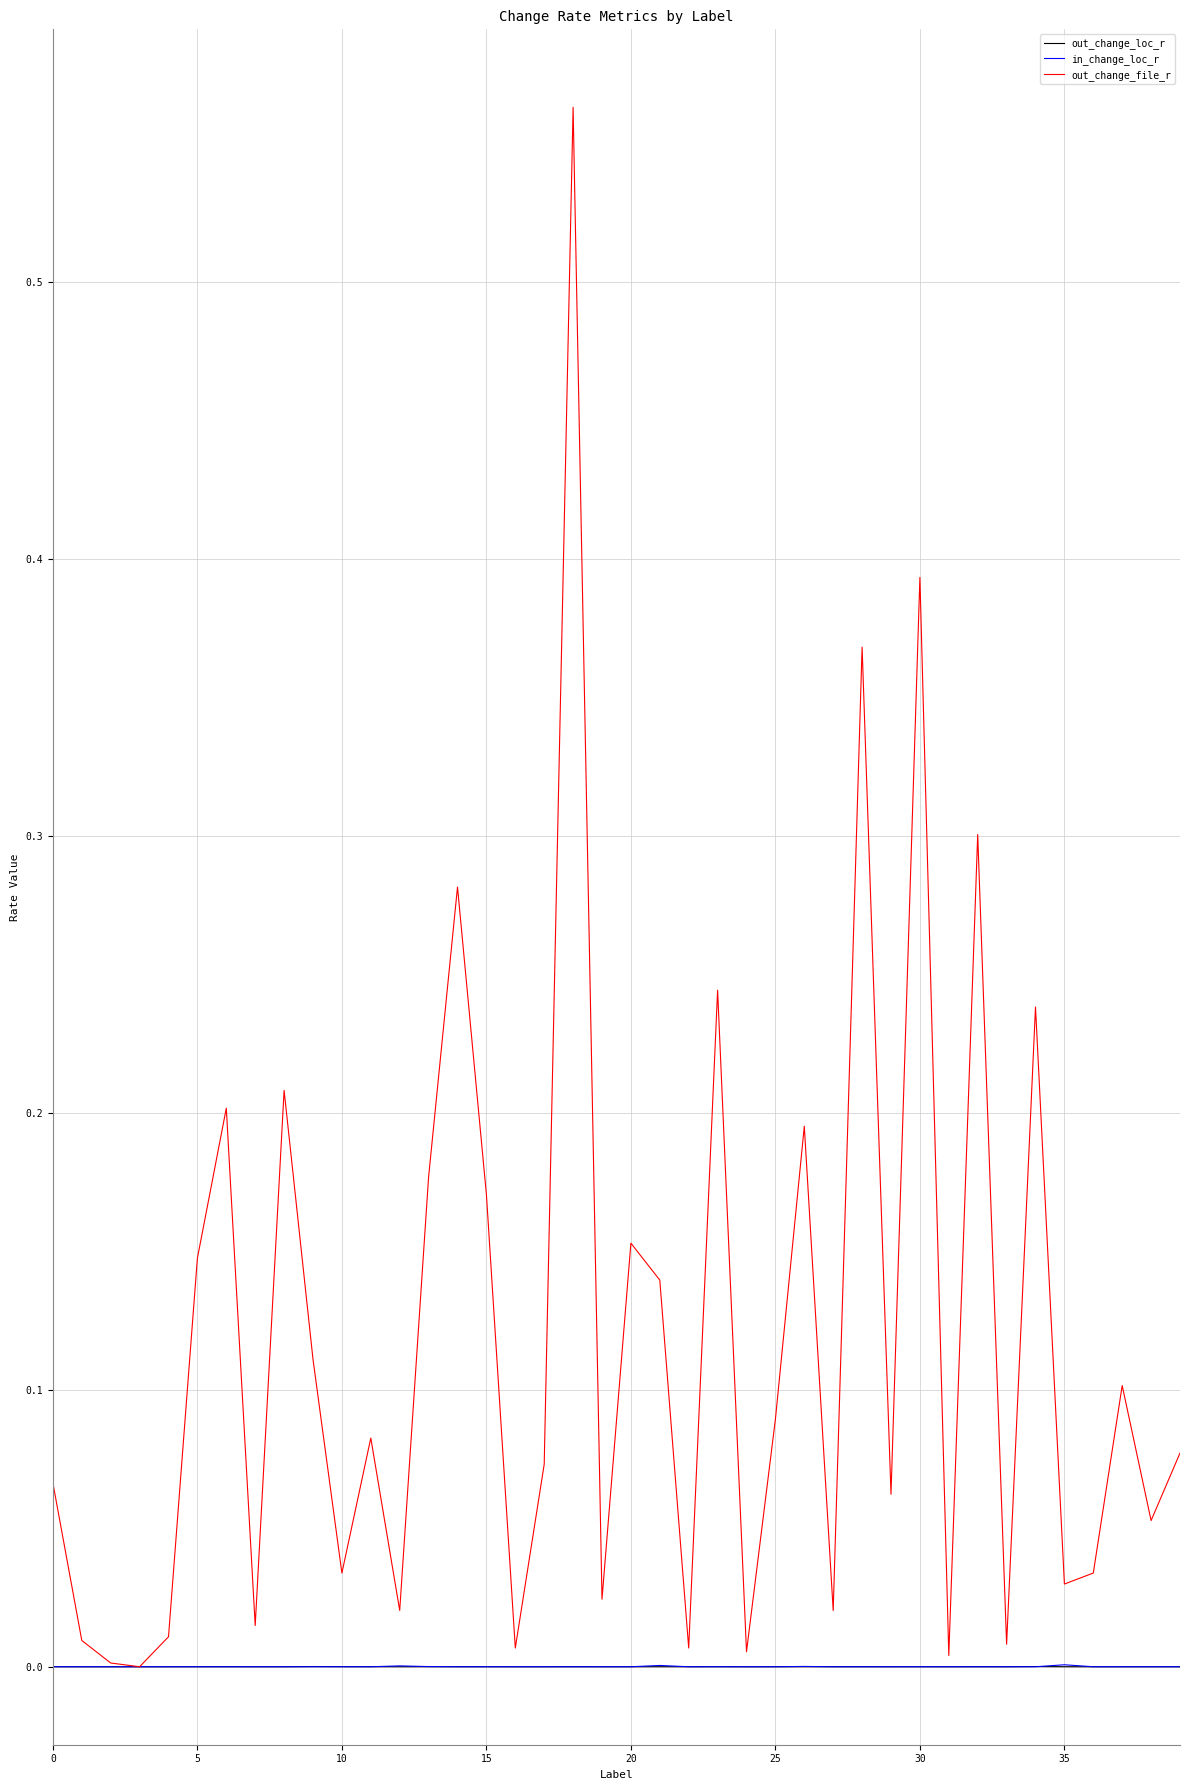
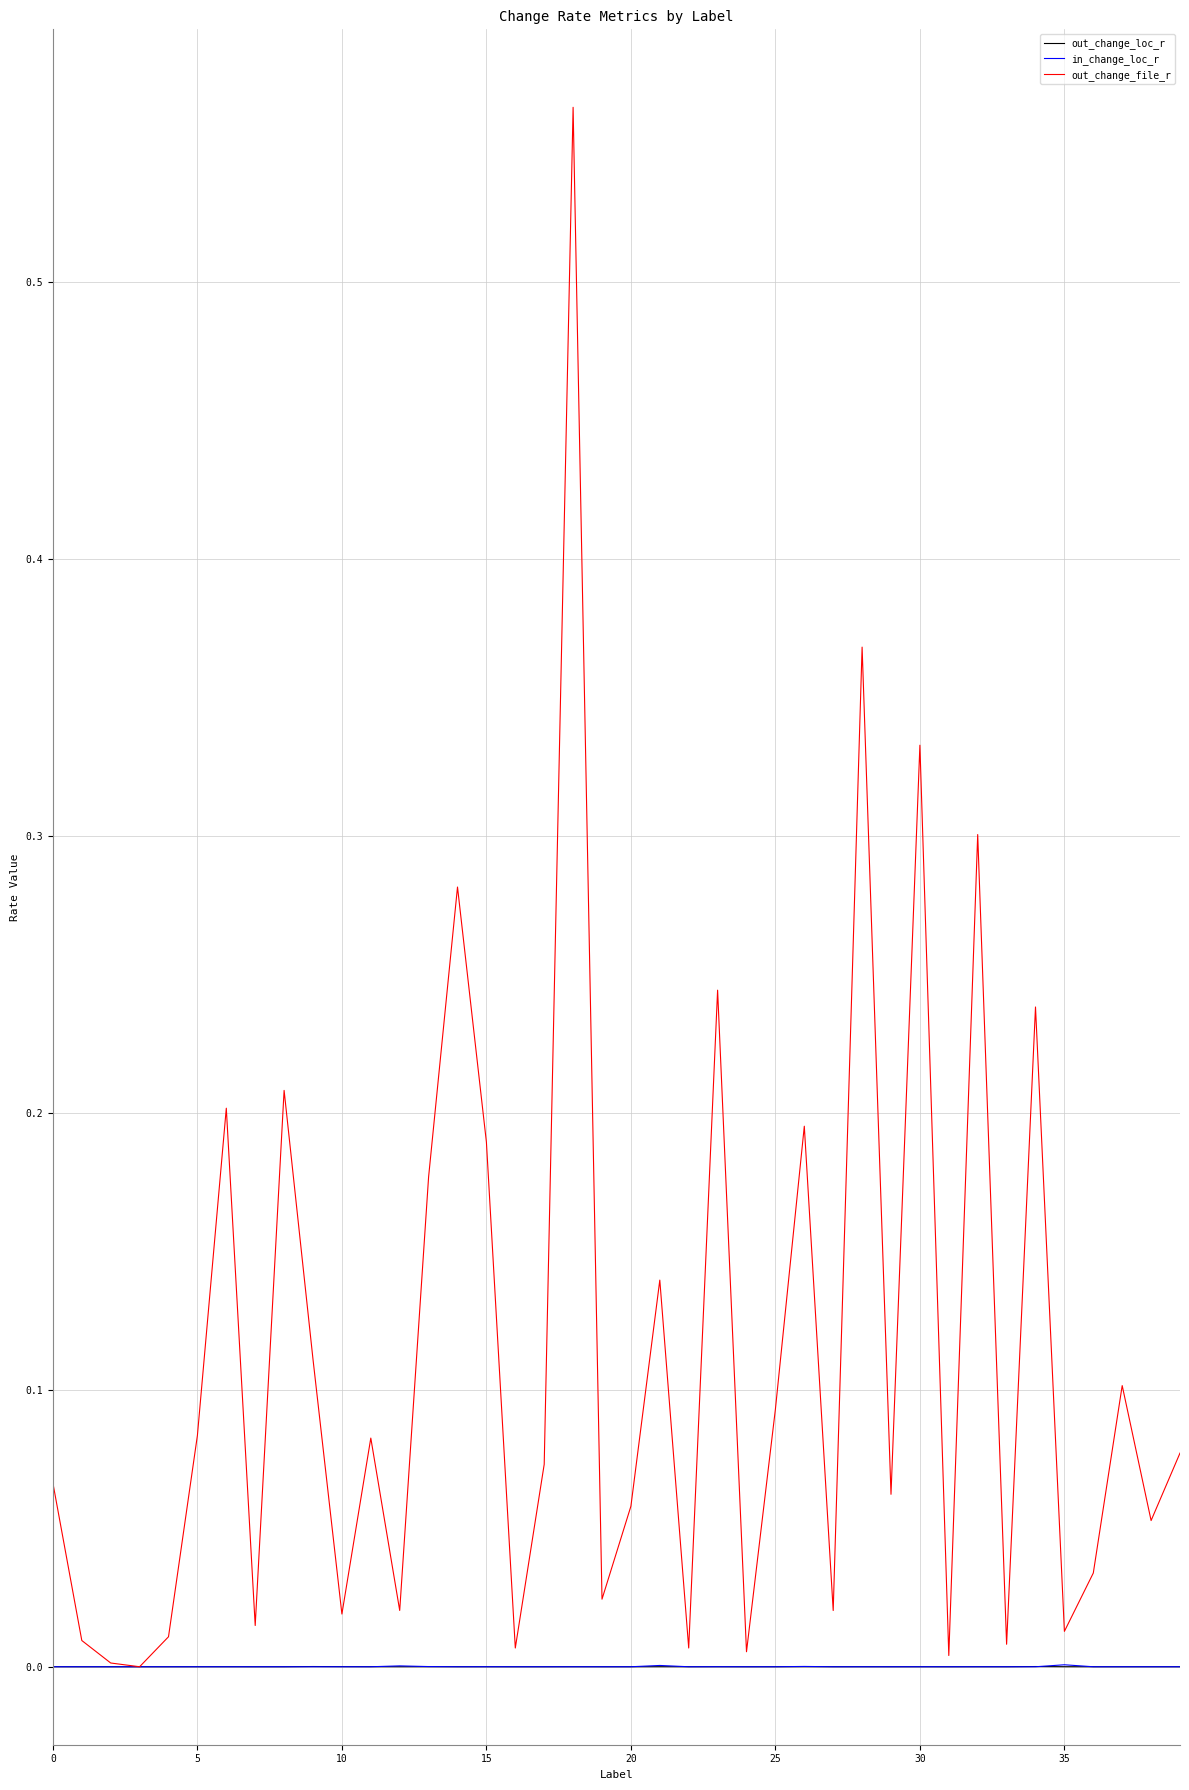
out_change_file_r, 5: 0.147 -> 0.083
out_change_file_r, 10: 0.034 -> 0.019
out_change_file_r, 15: 0.171 -> 0.189
out_change_file_r, 20: 0.153 -> 0.058
out_change_file_r, 25: 0.089 -> 0.093
out_change_file_r, 30: 0.393 -> 0.333
out_change_file_r, 35: 0.030 -> 0.013
